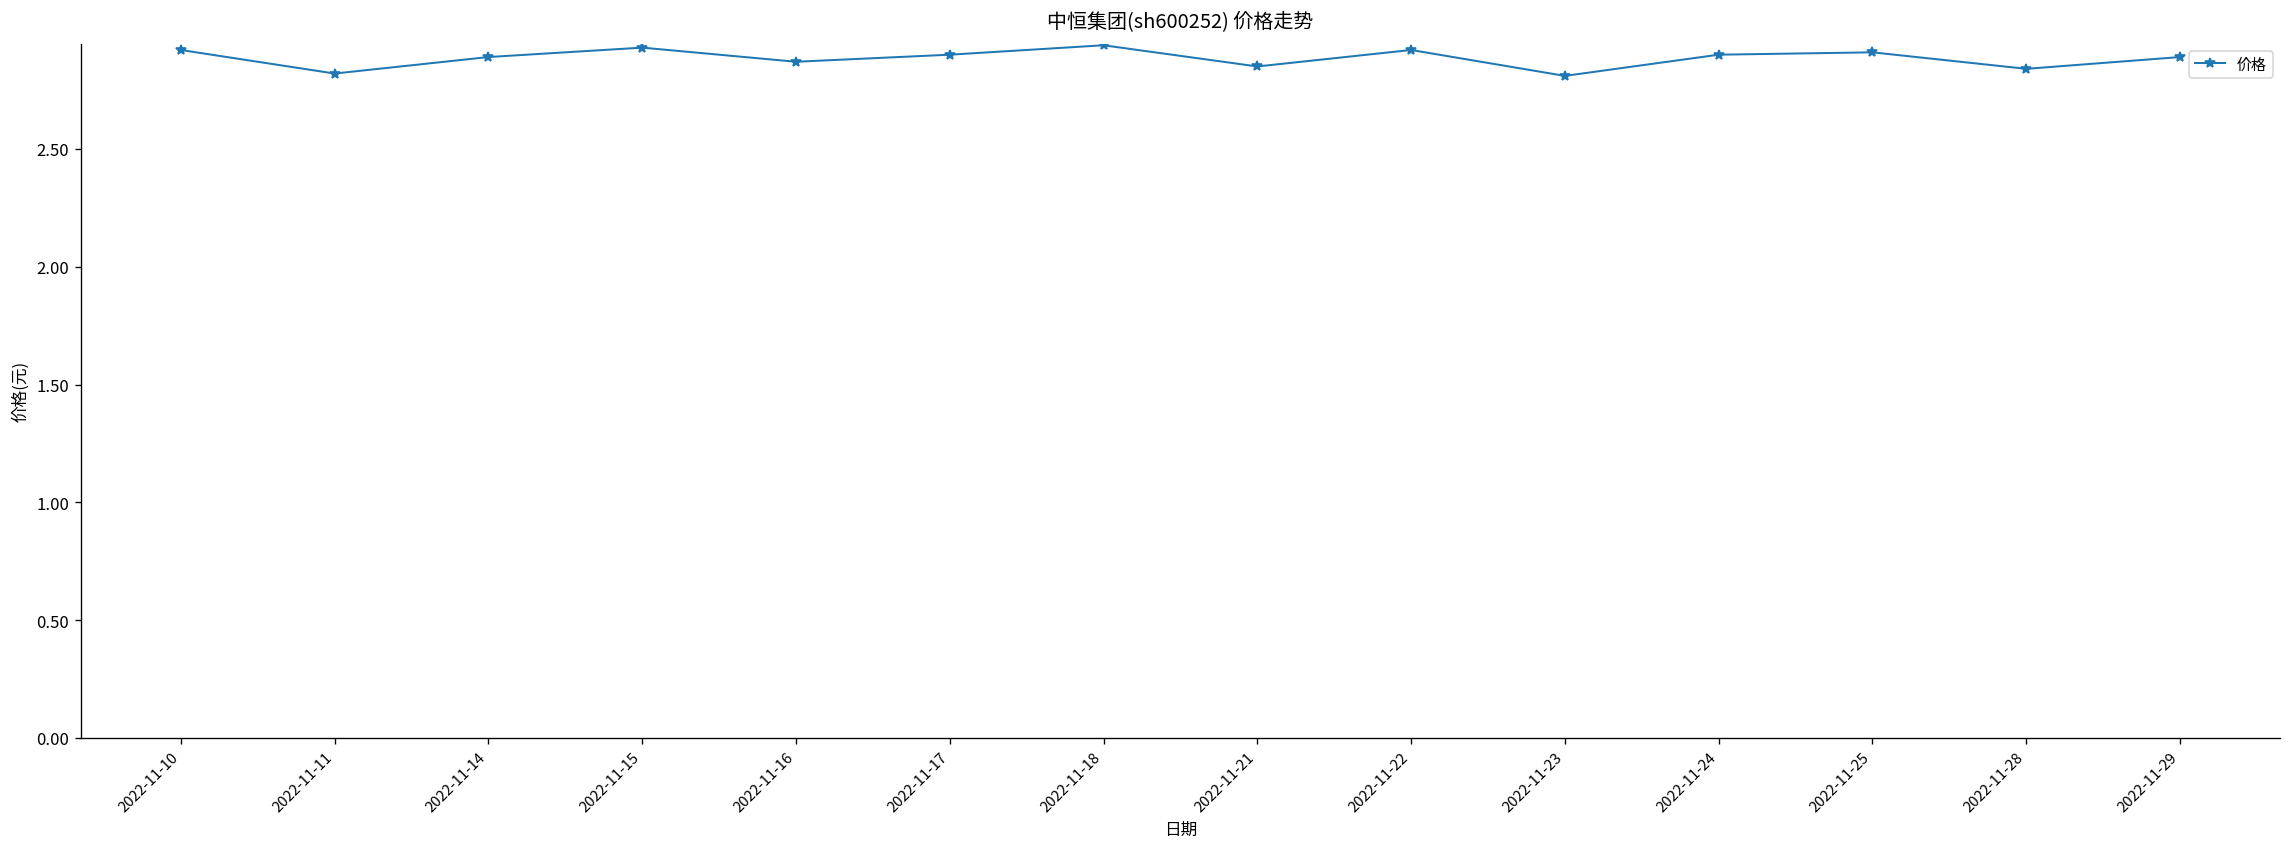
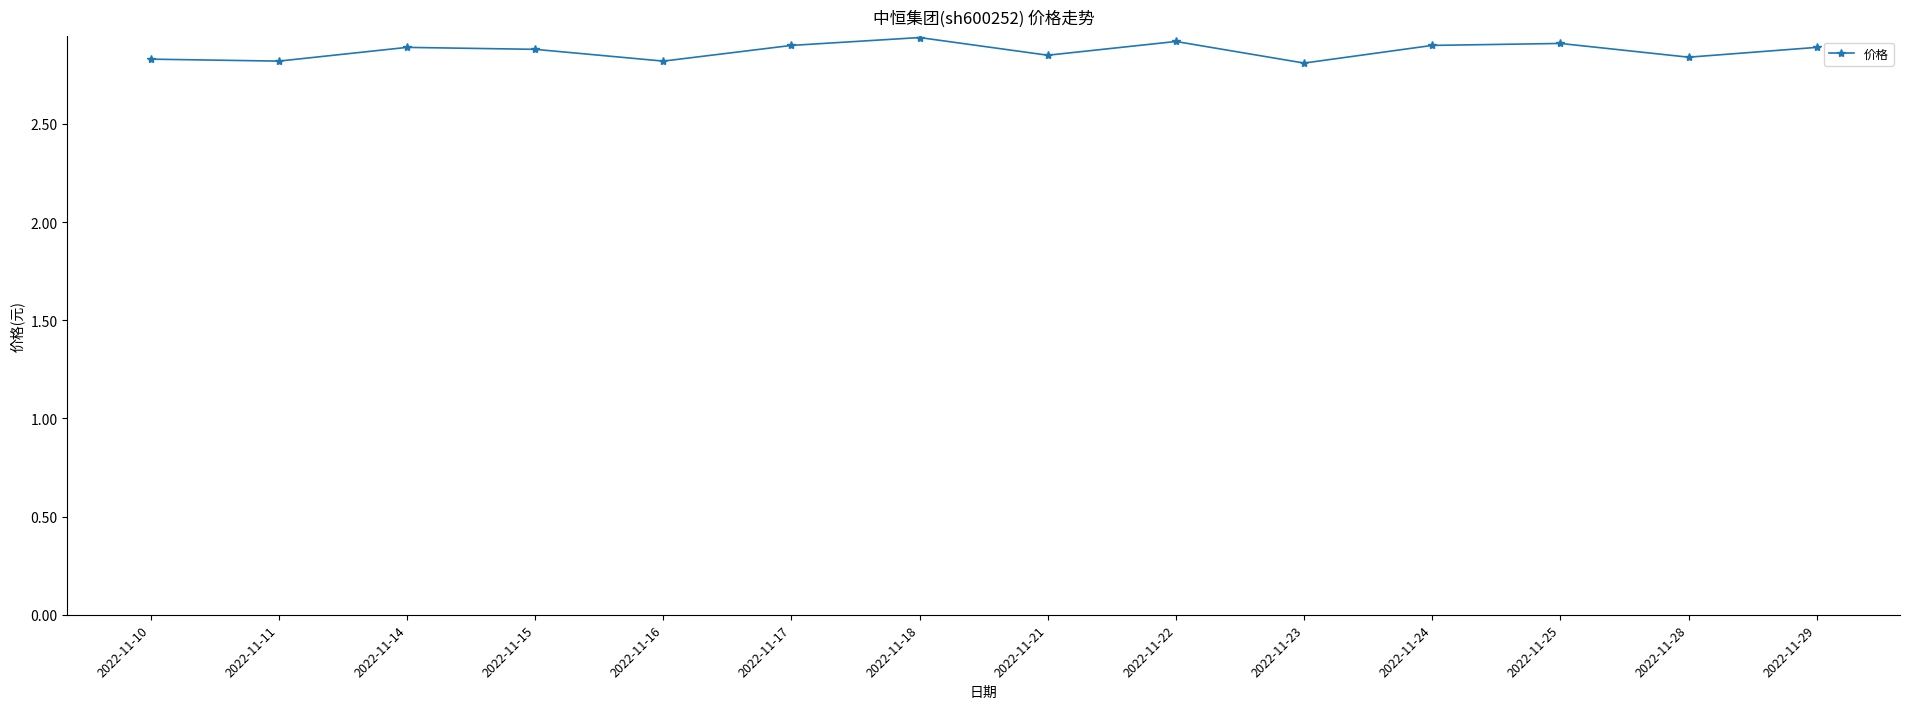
2022-11-10: 2.92 -> 2.83
2022-11-15: 2.93 -> 2.88
2022-11-16: 2.87 -> 2.82
